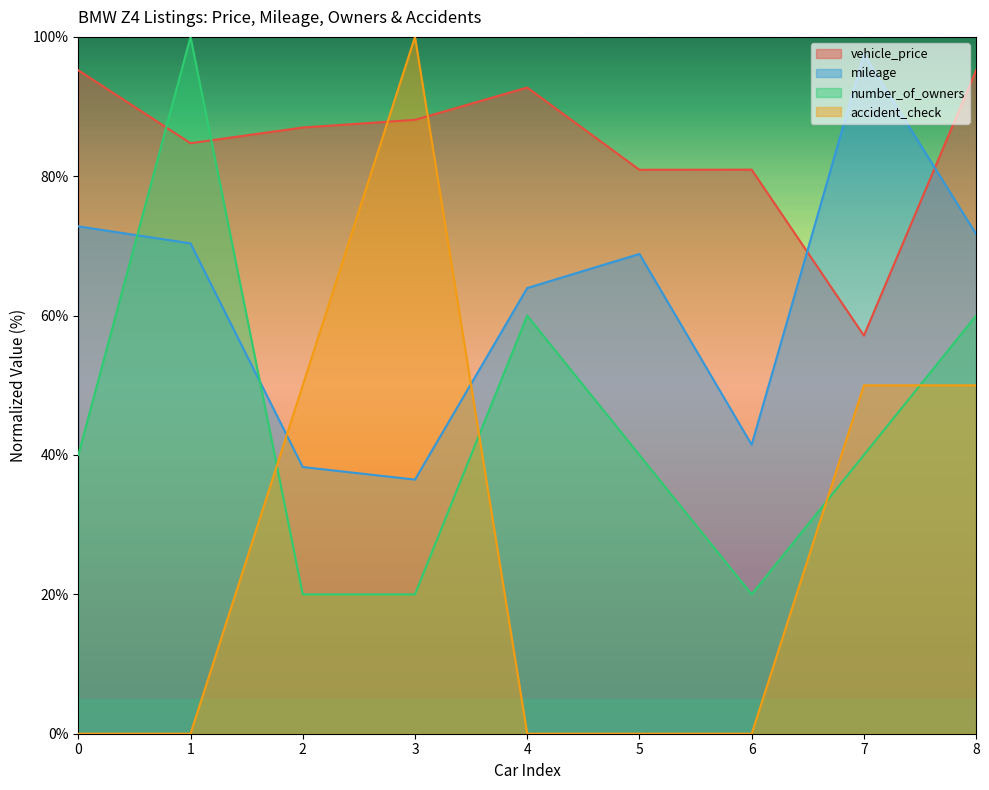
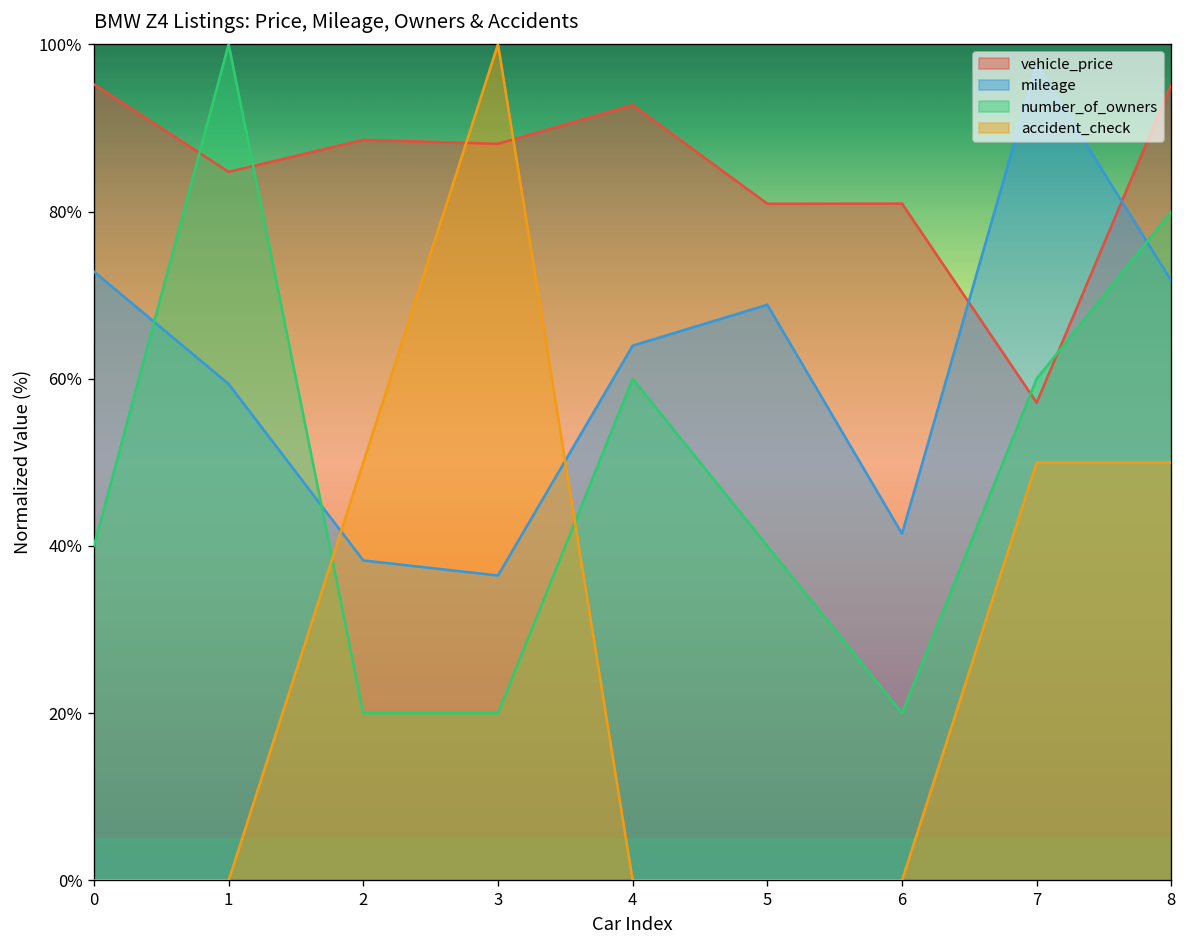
mileage, 1: 70% -> 59%
vehicle_price, 2: 87% -> 89%
number_of_owners, 7: 40% -> 60%
number_of_owners, 8: 60% -> 80%
